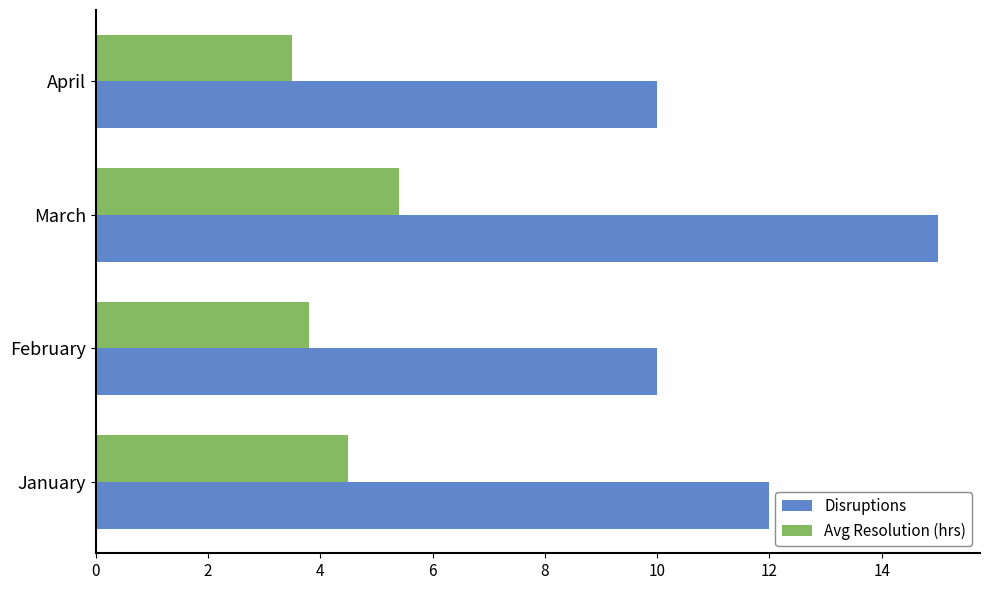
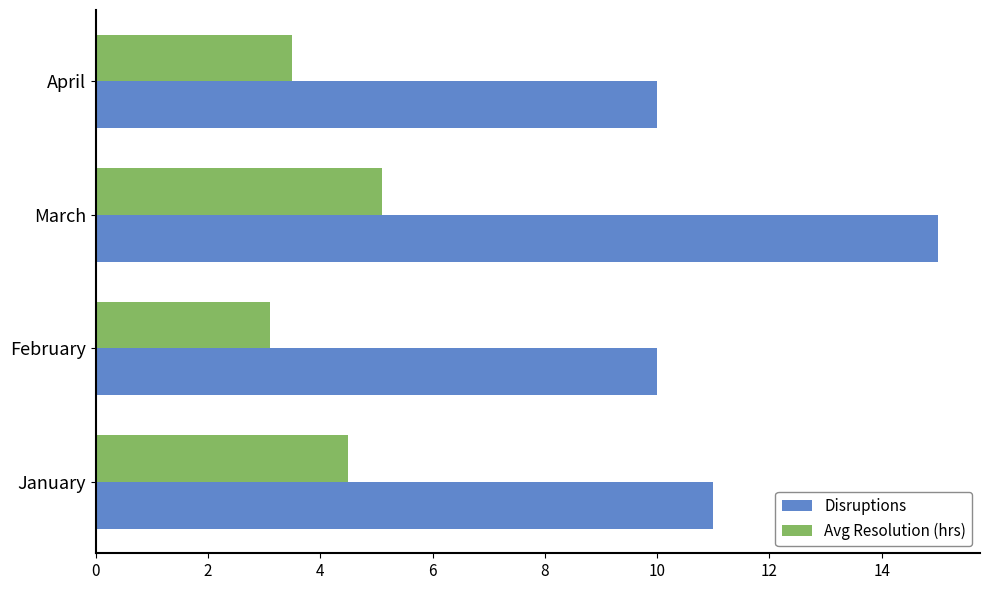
Avg Resolution (hrs), March: 5.4 -> 5.1
Avg Resolution (hrs), February: 3.8 -> 3.1
Disruptions, January: 12 -> 11
